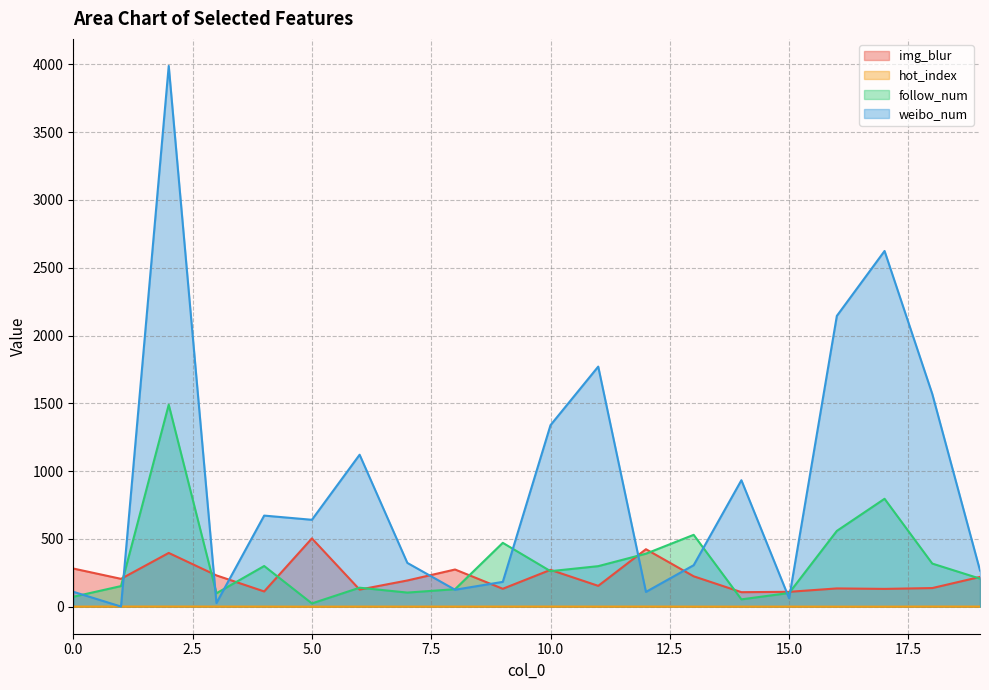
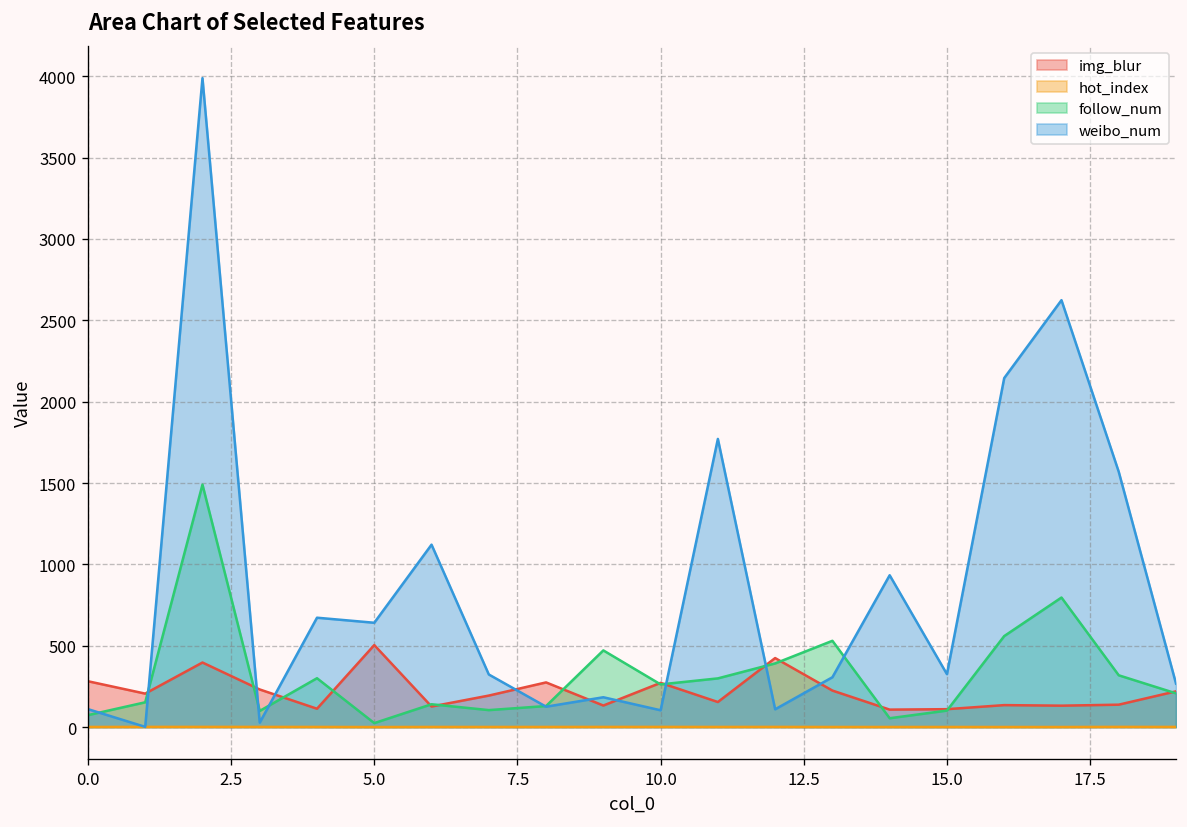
weibo_num, 10.0: 1340 -> 100
weibo_num, 15.0: 60 -> 330
